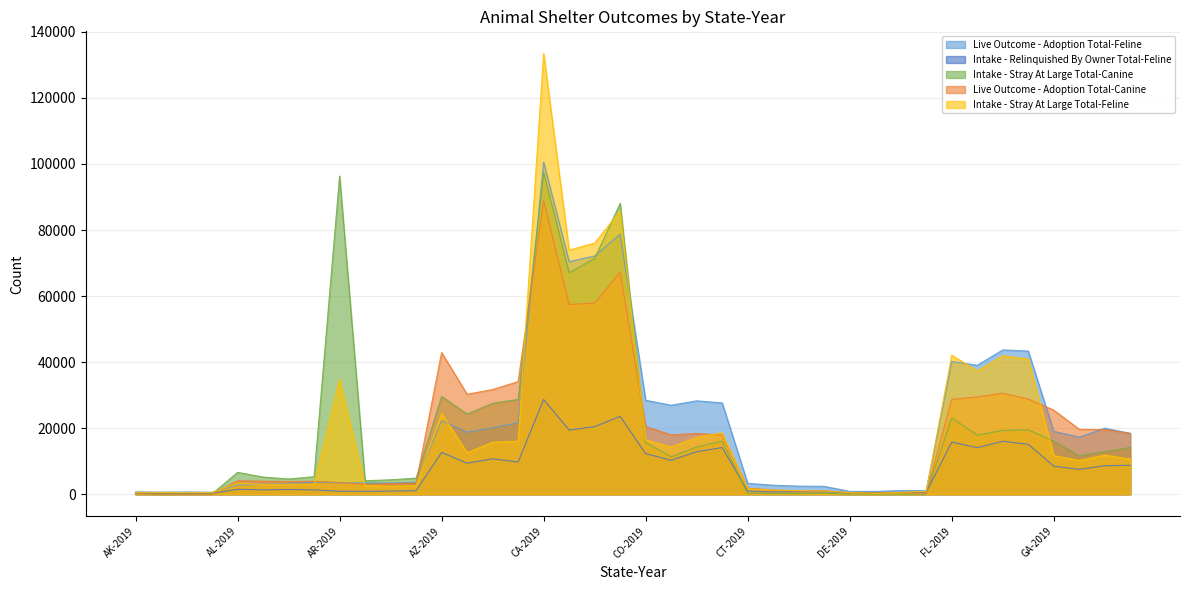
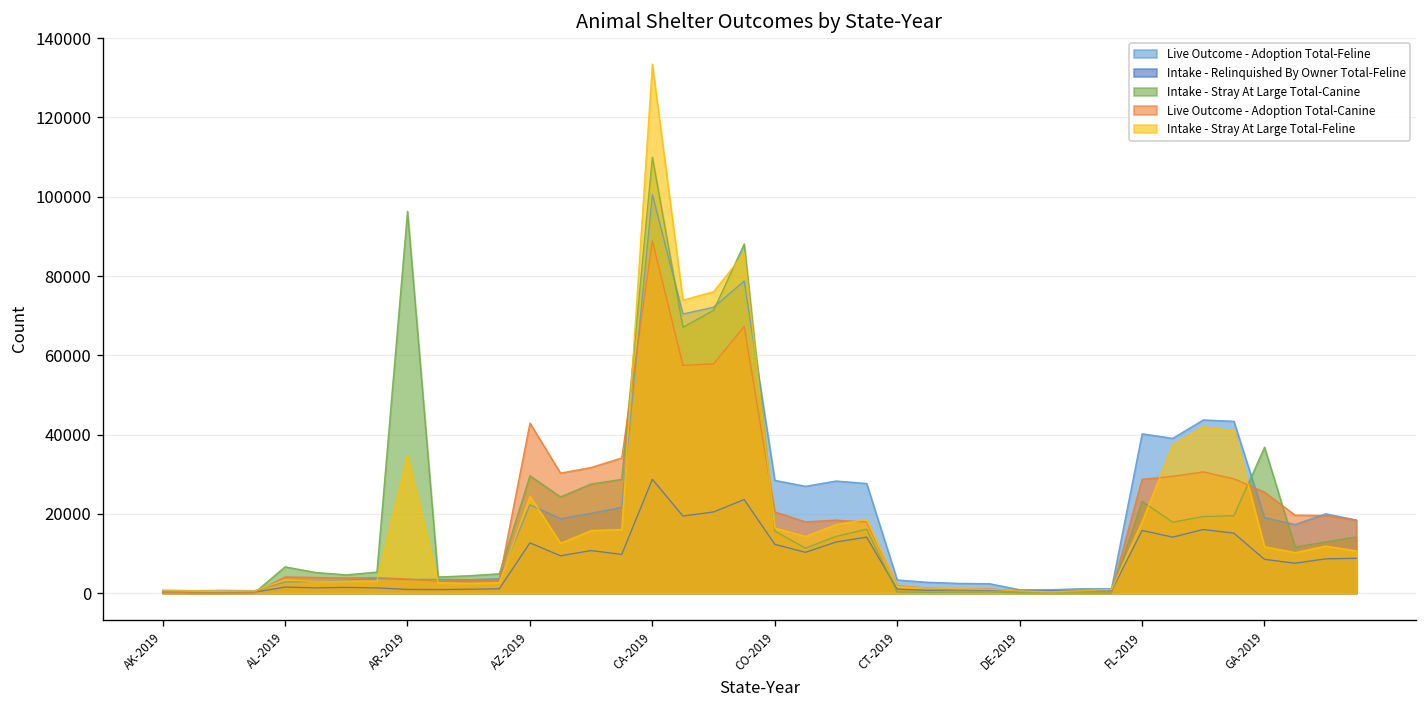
Intake - Stray At Large Total-Canine, CA-2019: 97000 -> 110000
Intake - Stray At Large Total-Feline, FL-2019: 42000 -> 18000
Intake - Stray At Large Total-Canine, GA-2019: 16000 -> 37000
